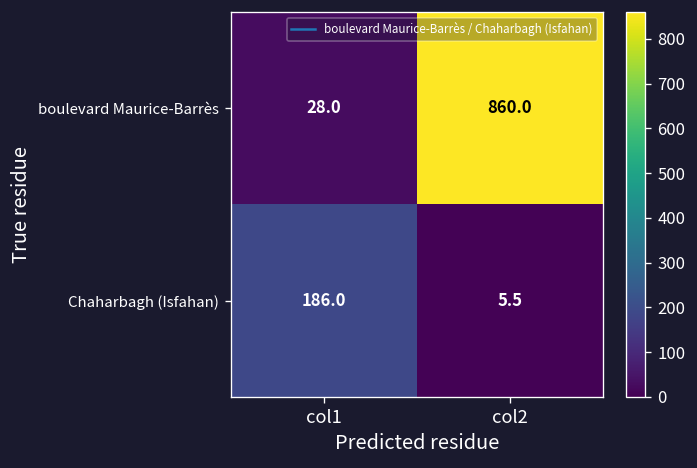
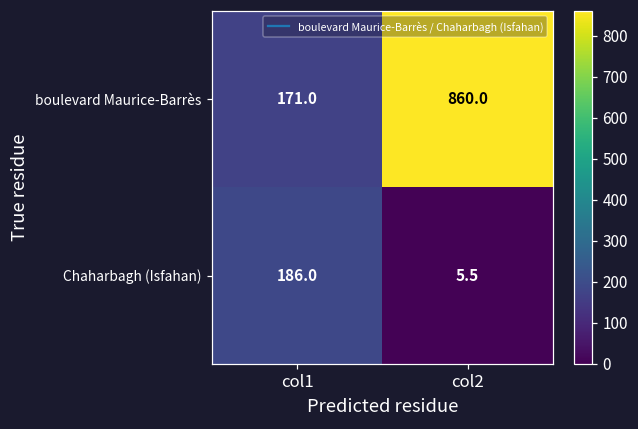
boulevard Maurice-Barrès, col1: 28.0 -> 171.0
